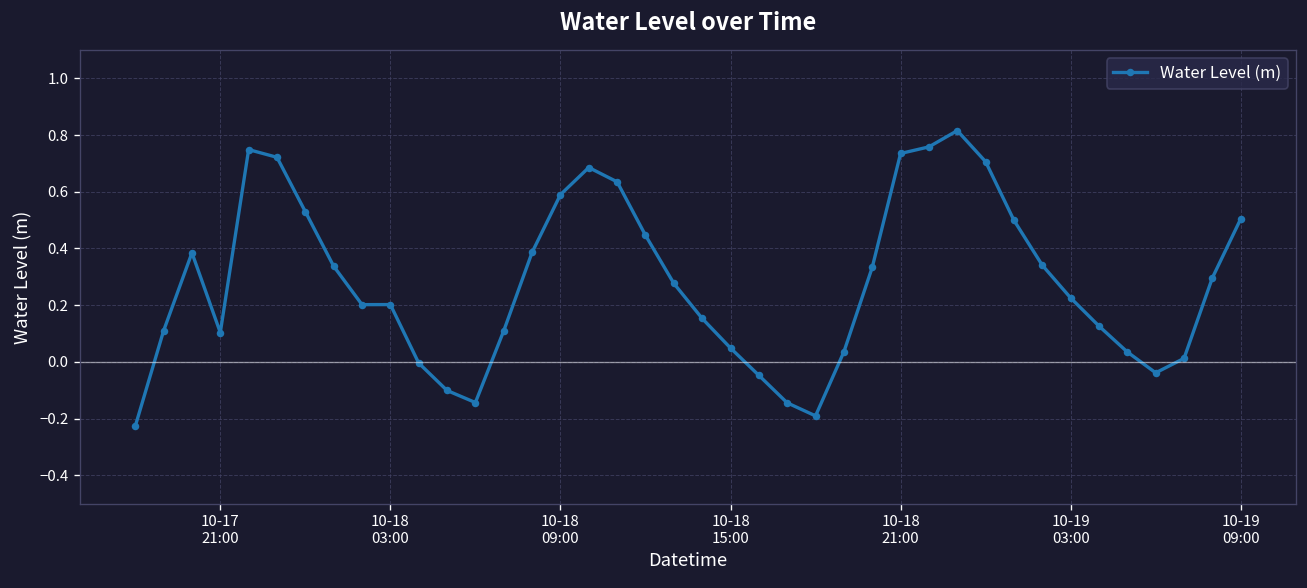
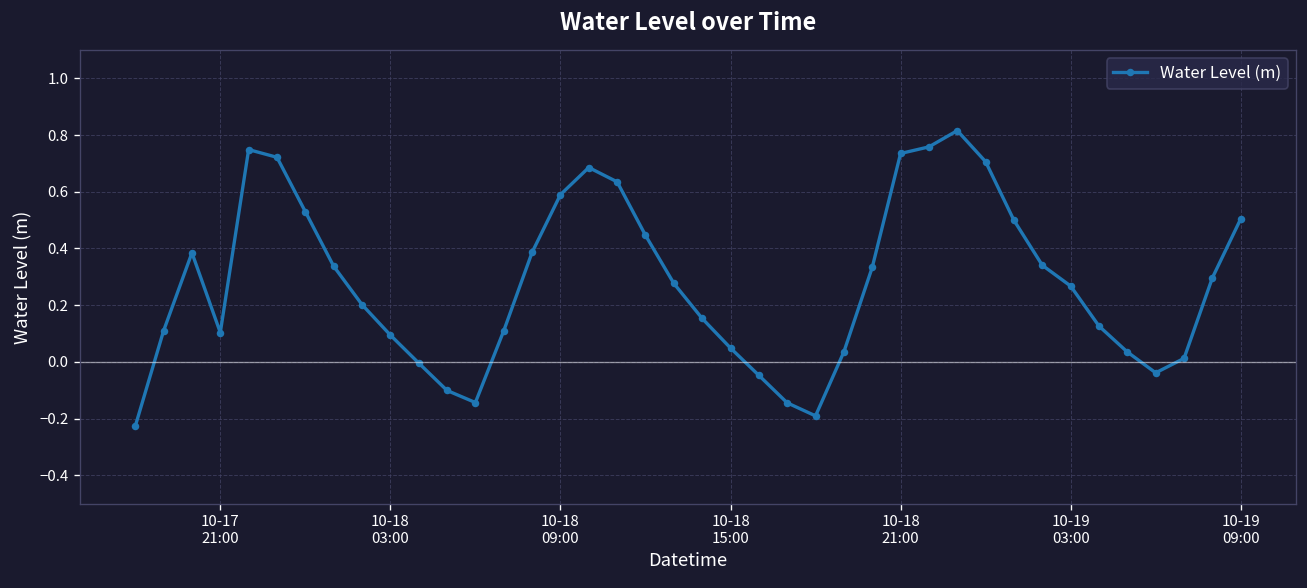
10-18 03:00: 0.20 -> 0.09
10-19 03:00: 0.23 -> 0.27
